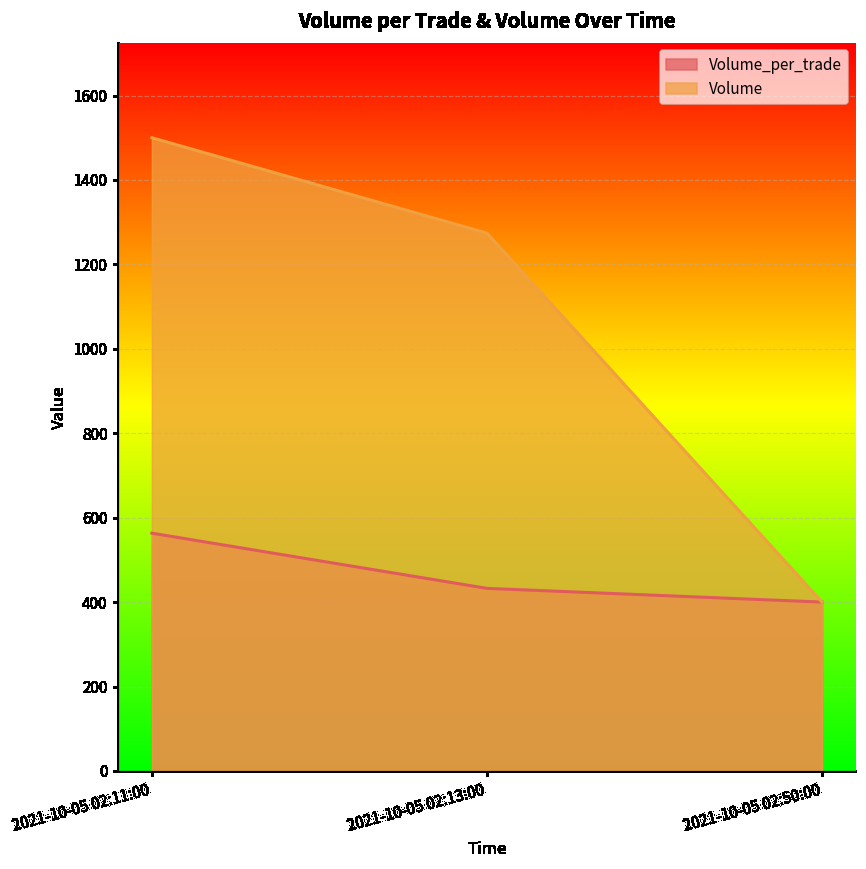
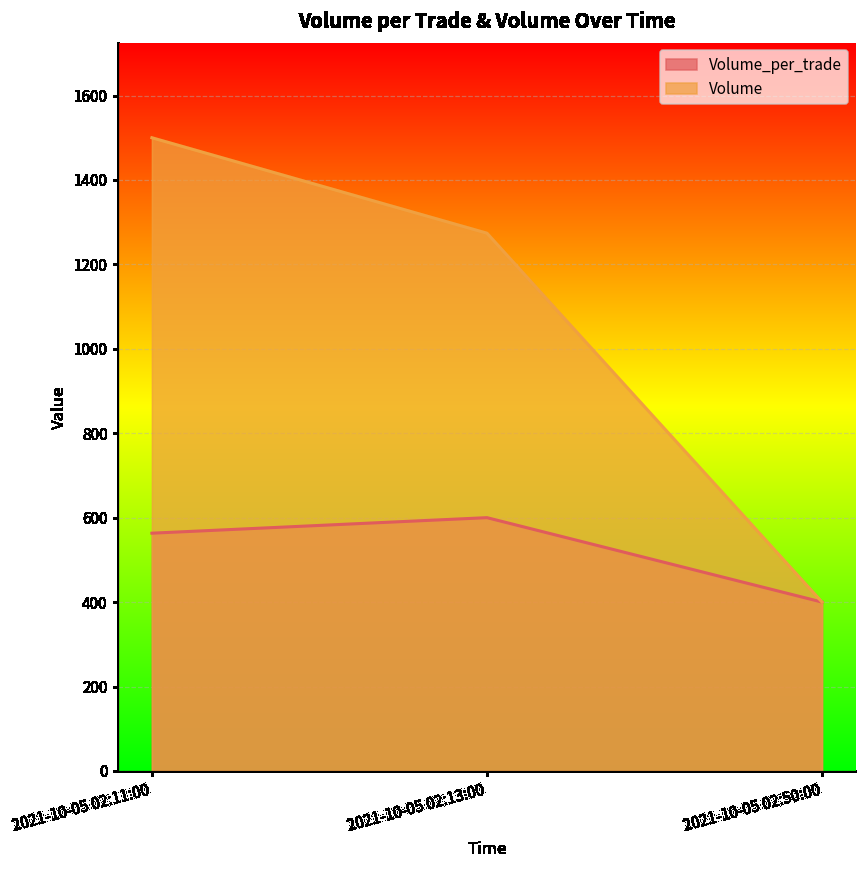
Volume_per_trade, 2021-10-05 02:13:00: 430 -> 600
